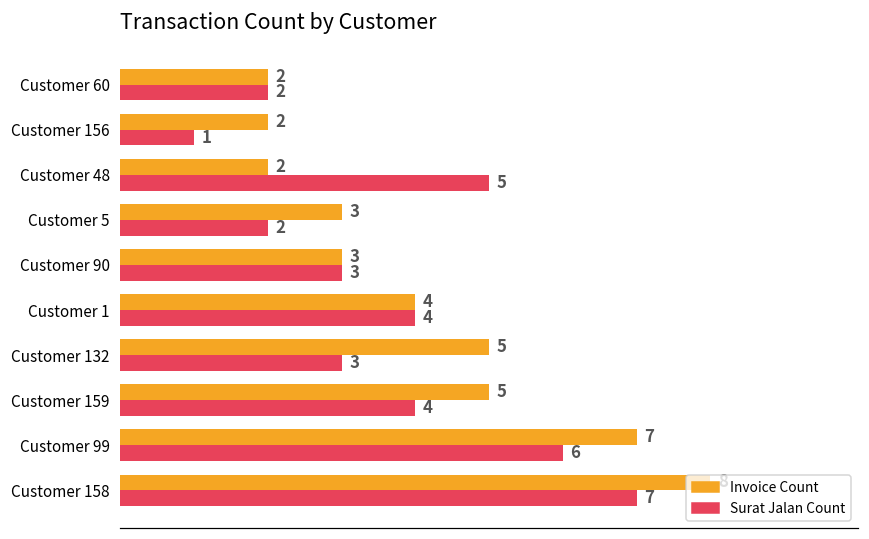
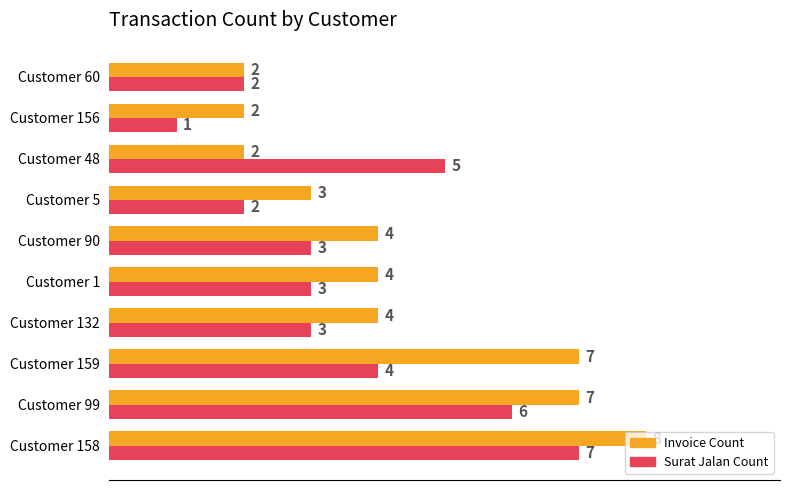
Invoice Count, Customer 90: 3 -> 4
Surat Jalan Count, Customer 1: 4 -> 3
Invoice Count, Customer 132: 5 -> 4
Invoice Count, Customer 159: 5 -> 7
